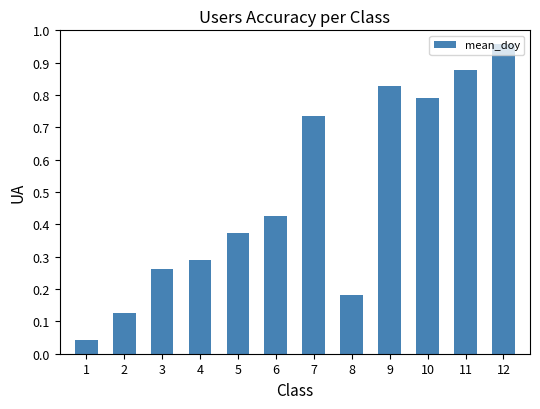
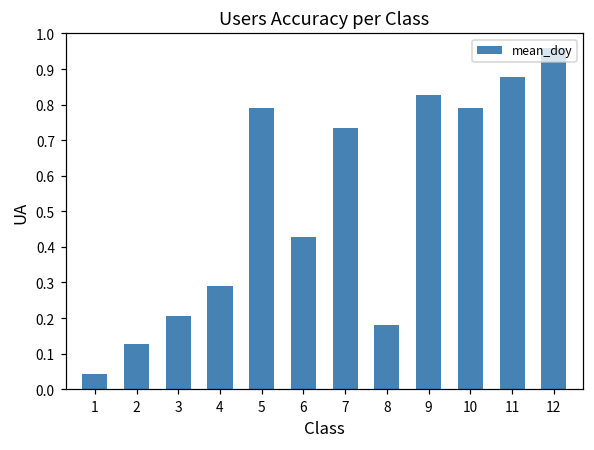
3: 0.26 -> 0.21
5: 0.37 -> 0.79
